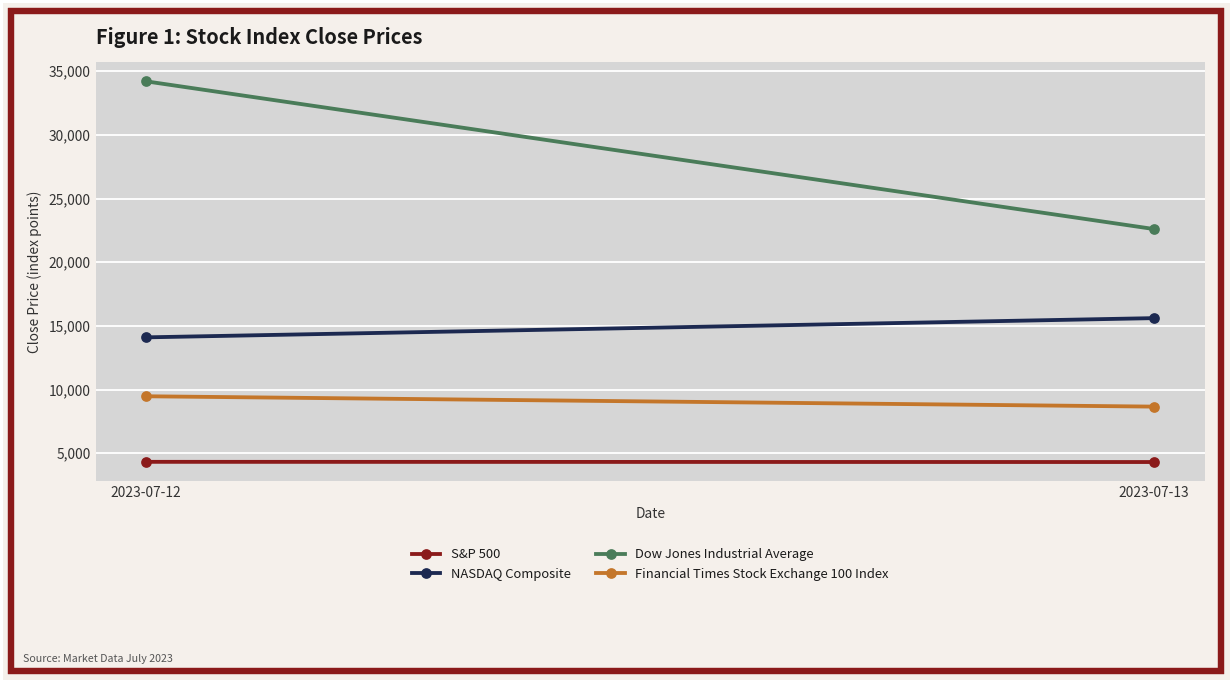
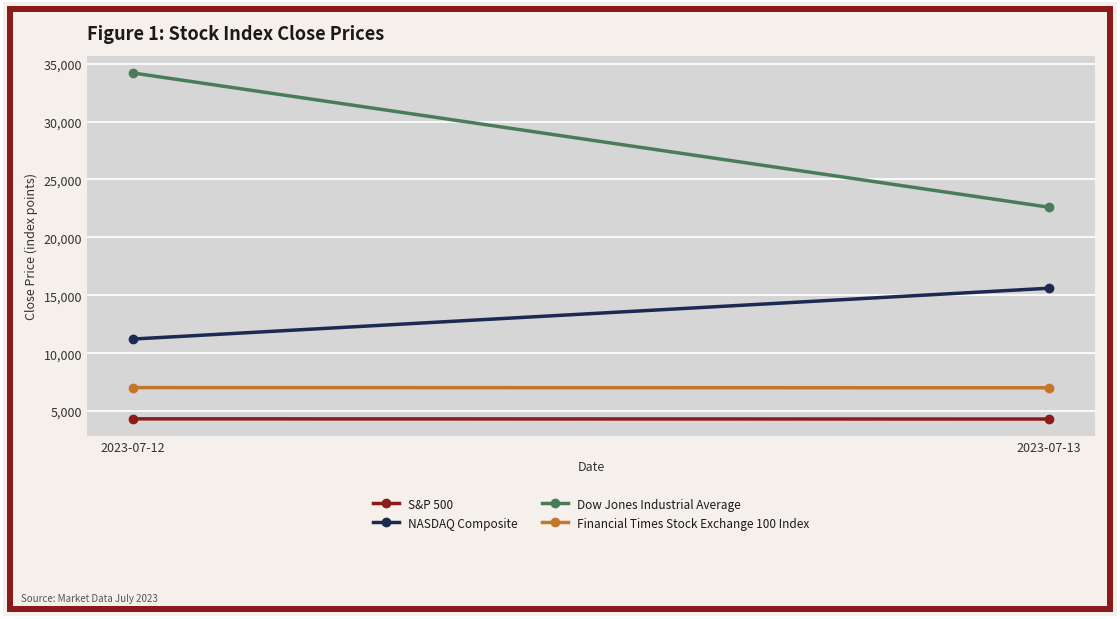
NASDAQ Composite, 2023-07-12: 14,100 -> 11,200
Financial Times Stock Exchange 100 Index, 2023-07-12: 9,500 -> 7,000
Financial Times Stock Exchange 100 Index, 2023-07-13: 8,700 -> 7,000
